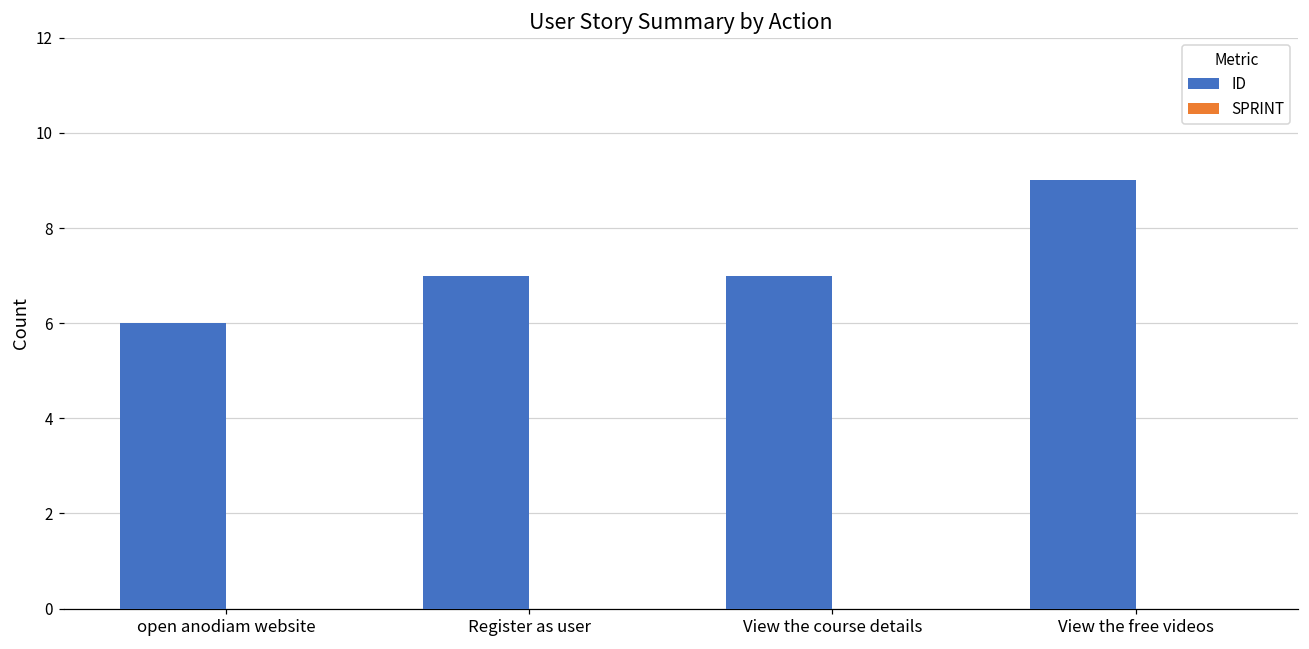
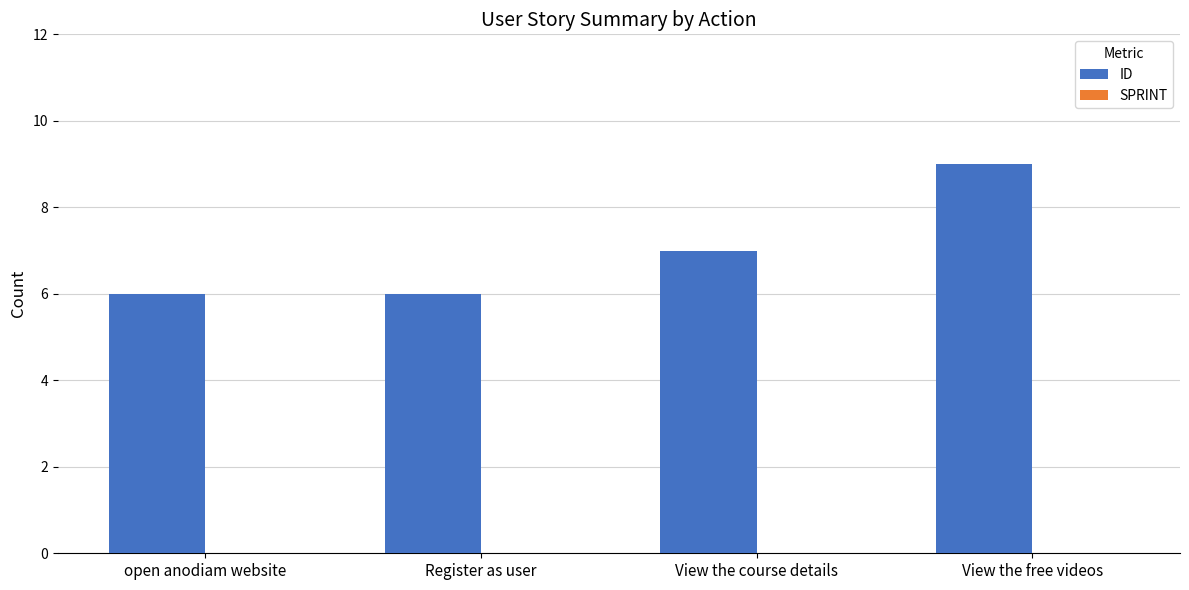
ID, Register as user: 7 -> 6
